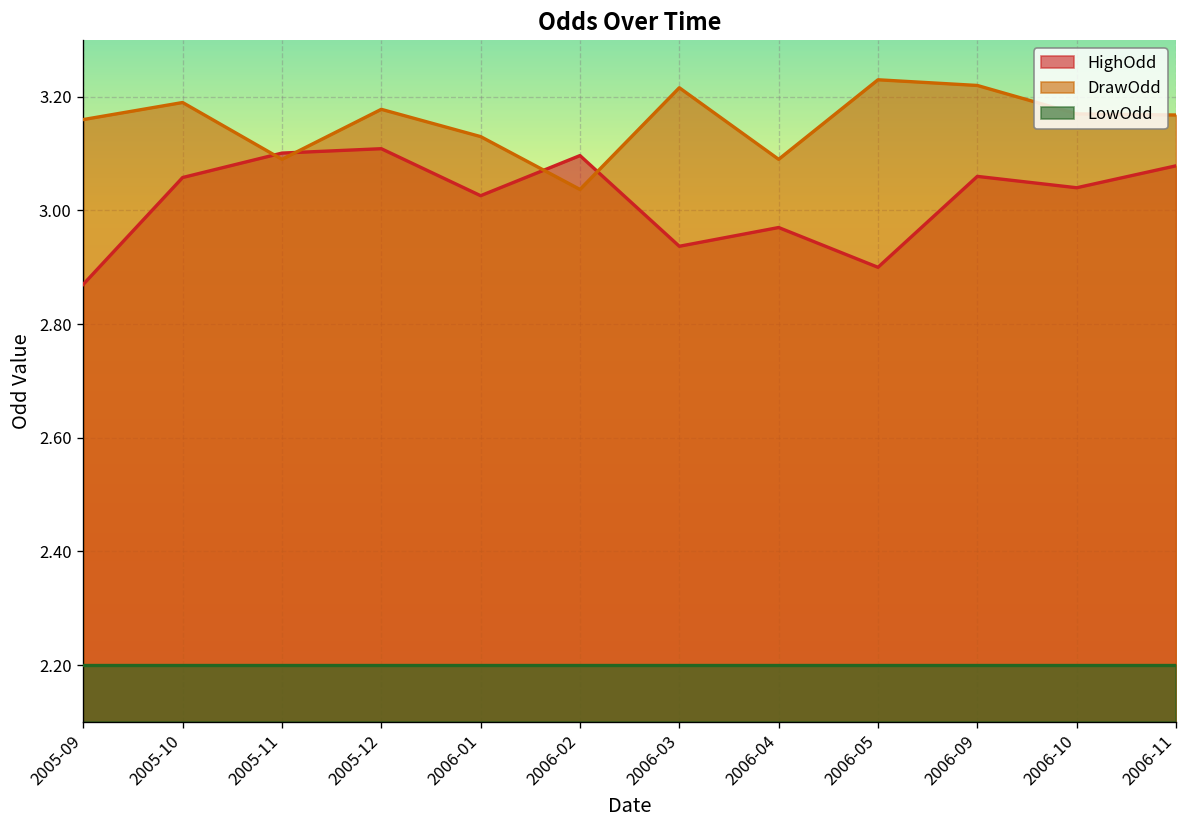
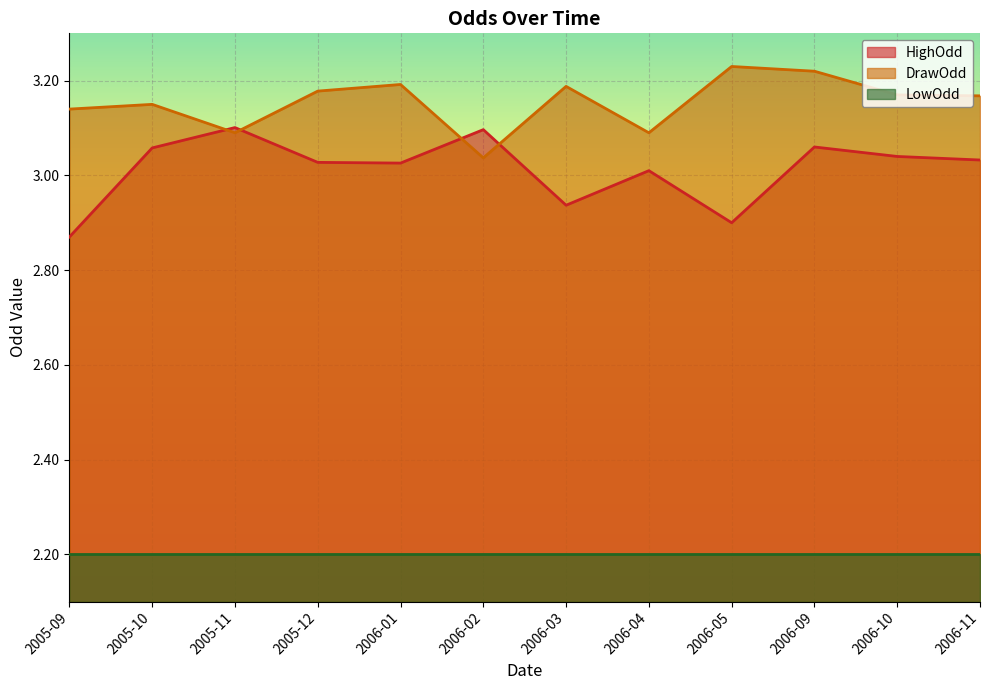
DrawOdd, 2005-09: 3.16 -> 3.14
DrawOdd, 2005-10: 3.19 -> 3.15
HighOdd, 2005-12: 3.11 -> 3.03
DrawOdd, 2006-01: 3.13 -> 3.19
DrawOdd, 2006-03: 3.22 -> 3.19
HighOdd, 2006-04: 2.97 -> 3.01
HighOdd, 2006-11: 3.08 -> 3.03
